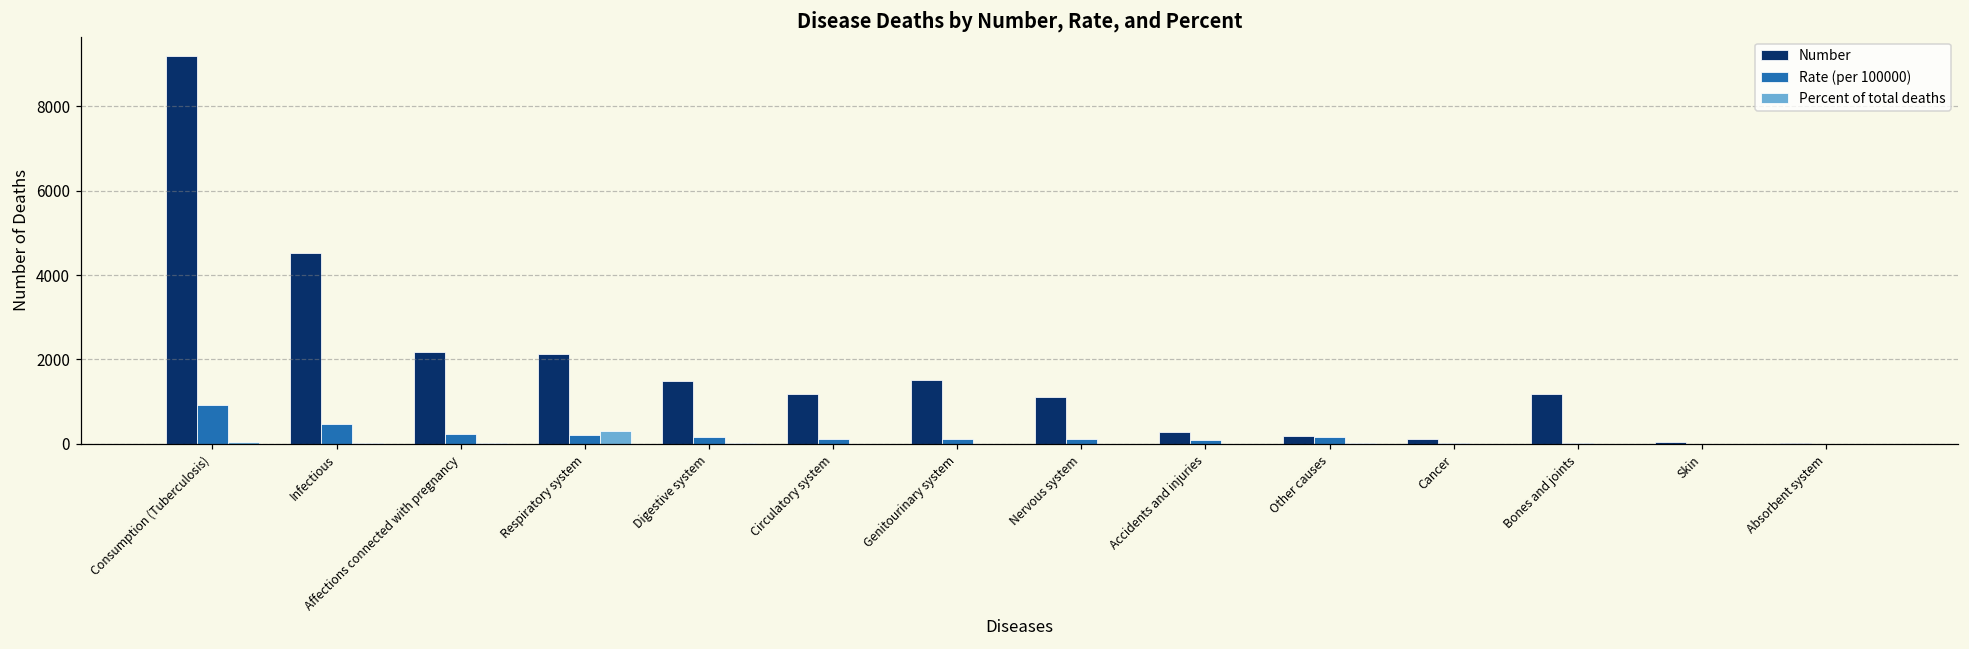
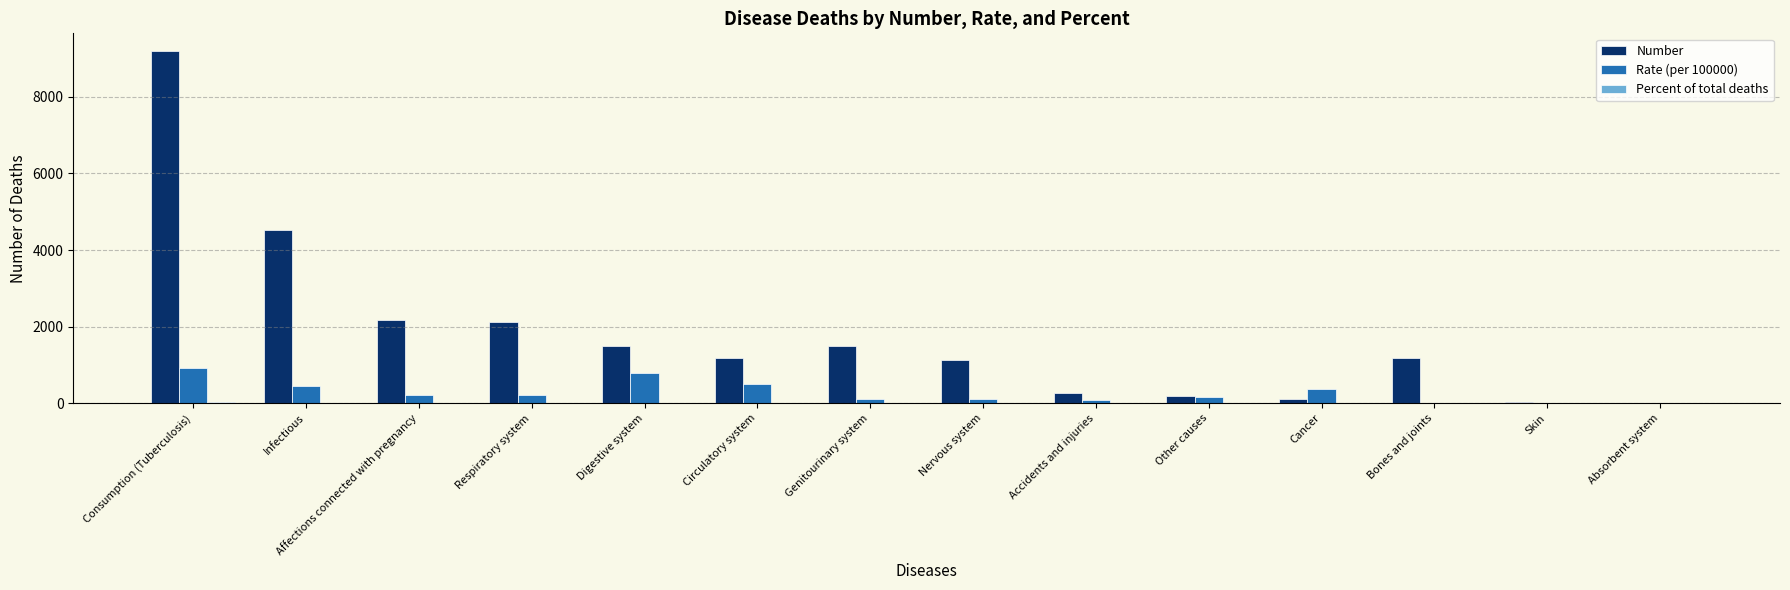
Percent of total deaths, Respiratory system: 300 -> 0
Rate (per 100000), Digestive system: 100 -> 800
Rate (per 100000), Circulatory system: 100 -> 500
Rate (per 100000), Cancer: 0 -> 400
